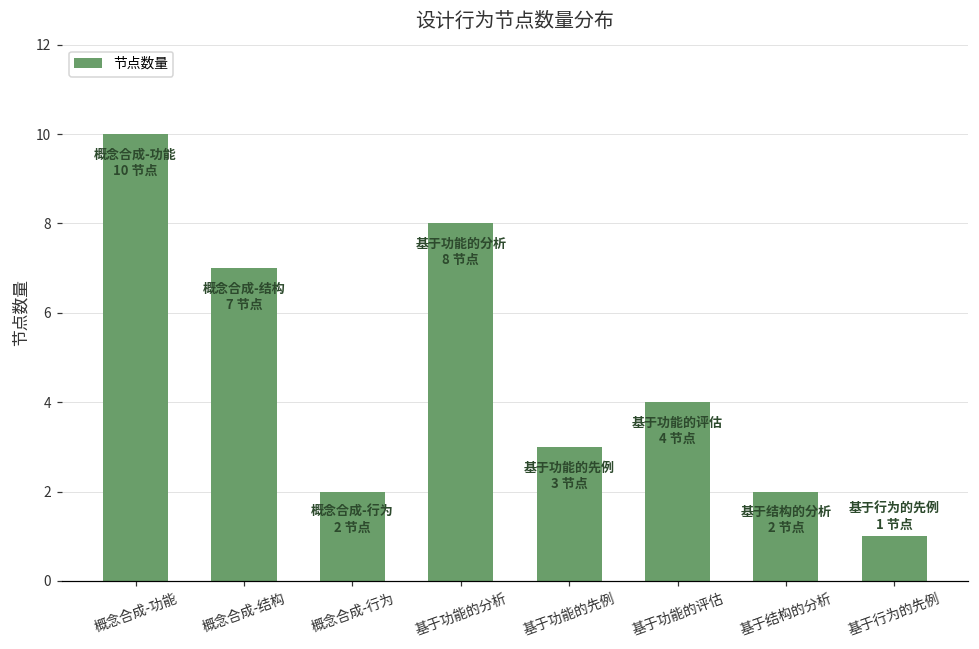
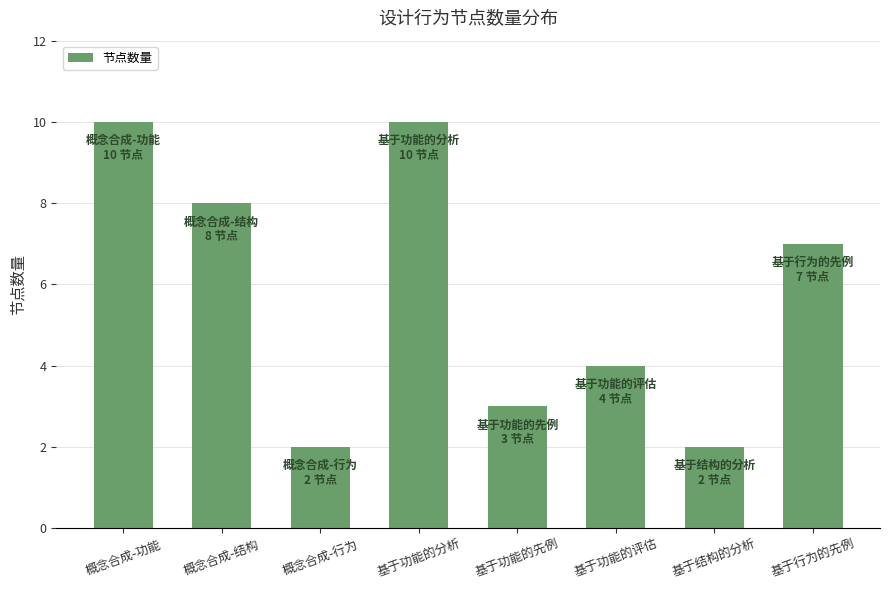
概念合成-结构: 7 -> 8
基于功能的分析: 8 -> 10
基于行为的先例: 1 -> 7
